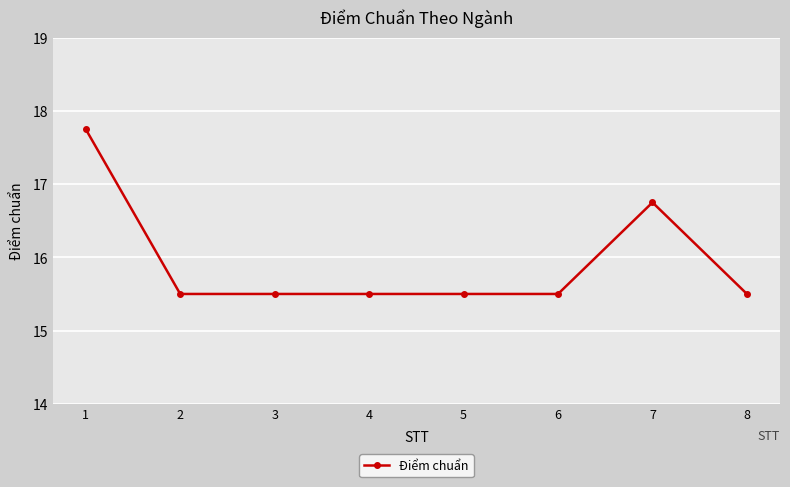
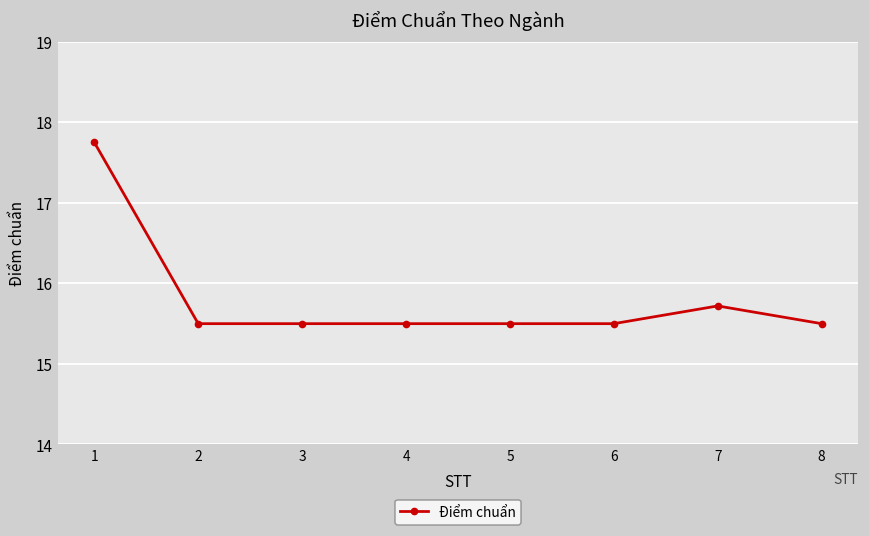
7: 16.8 -> 15.7
